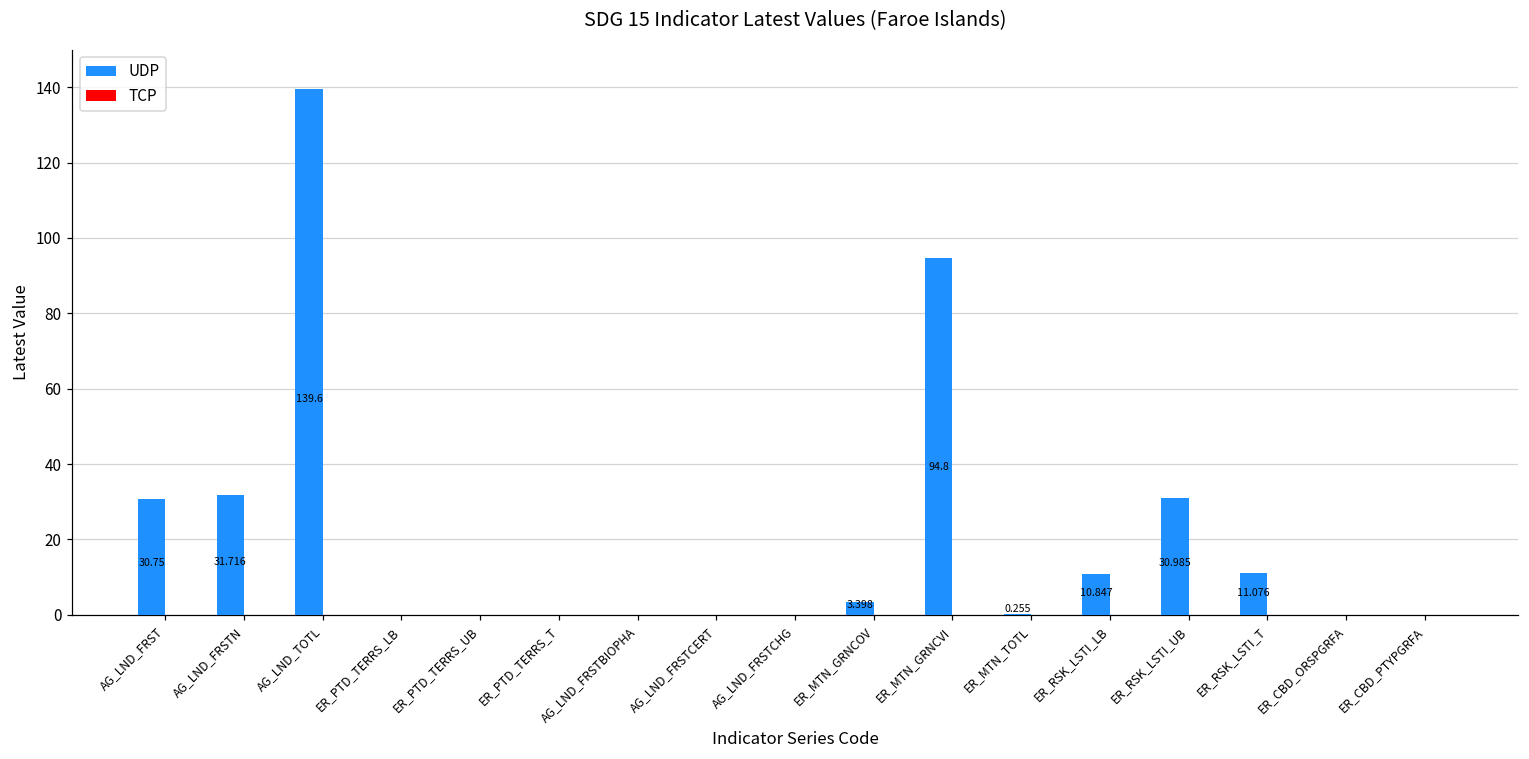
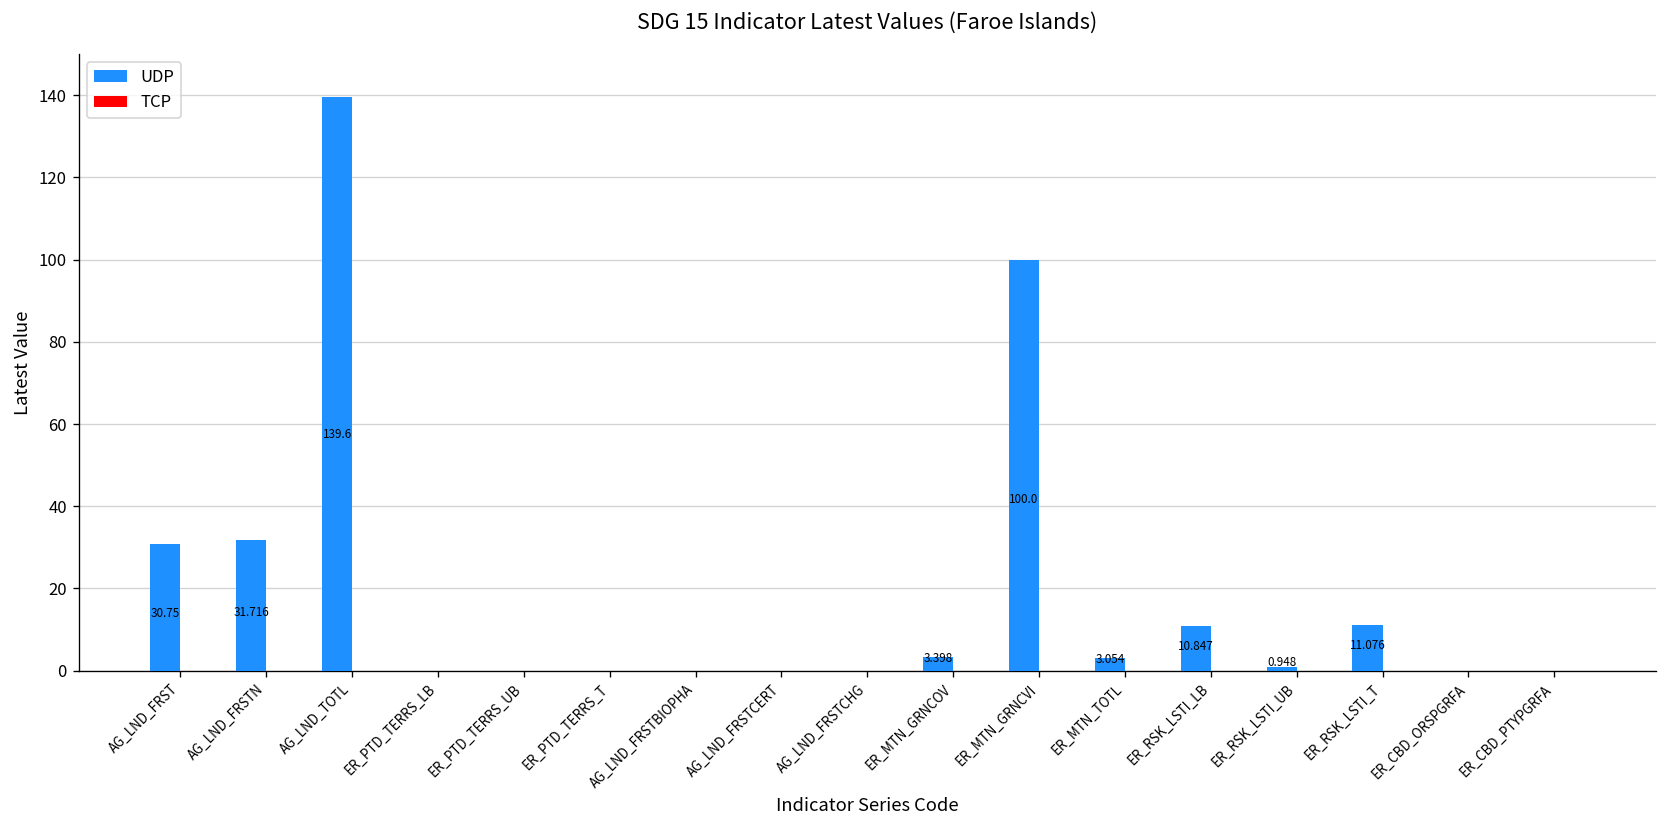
UDP, ER_MTN_GRNCVI: 94.8 -> 100.0
UDP, ER_MTN_TOTL: 0.255 -> 3.054
UDP, ER_RSK_LSTI_UB: 30.985 -> 0.948
